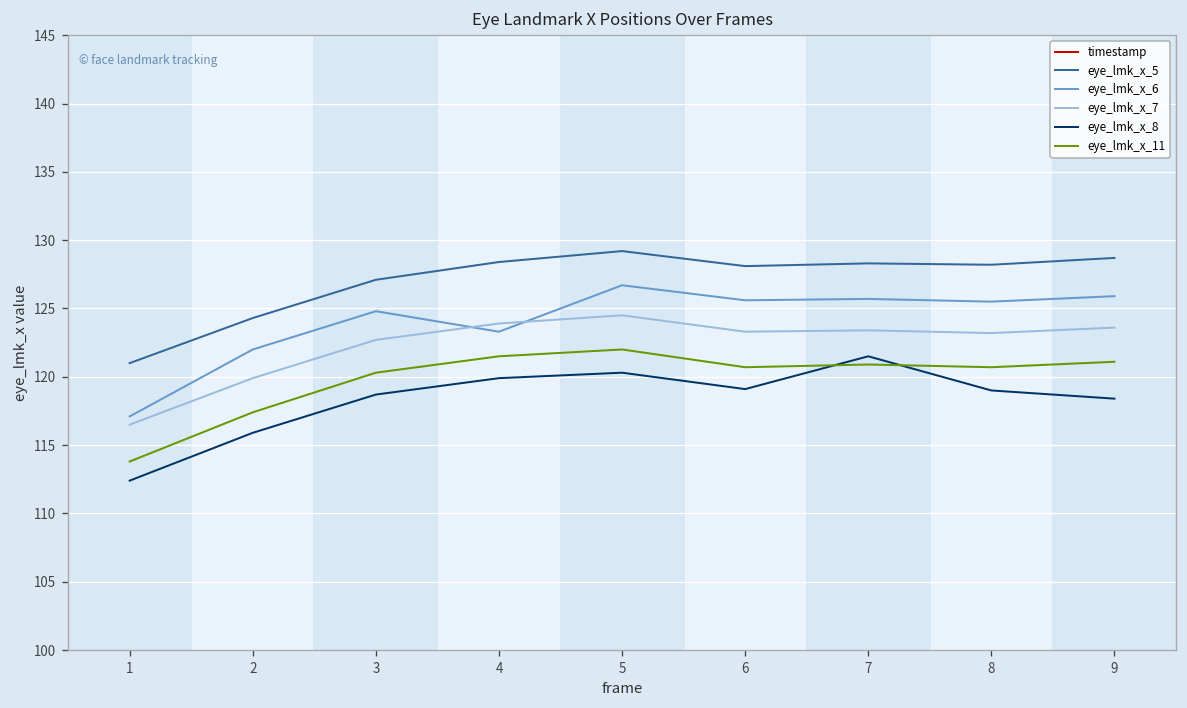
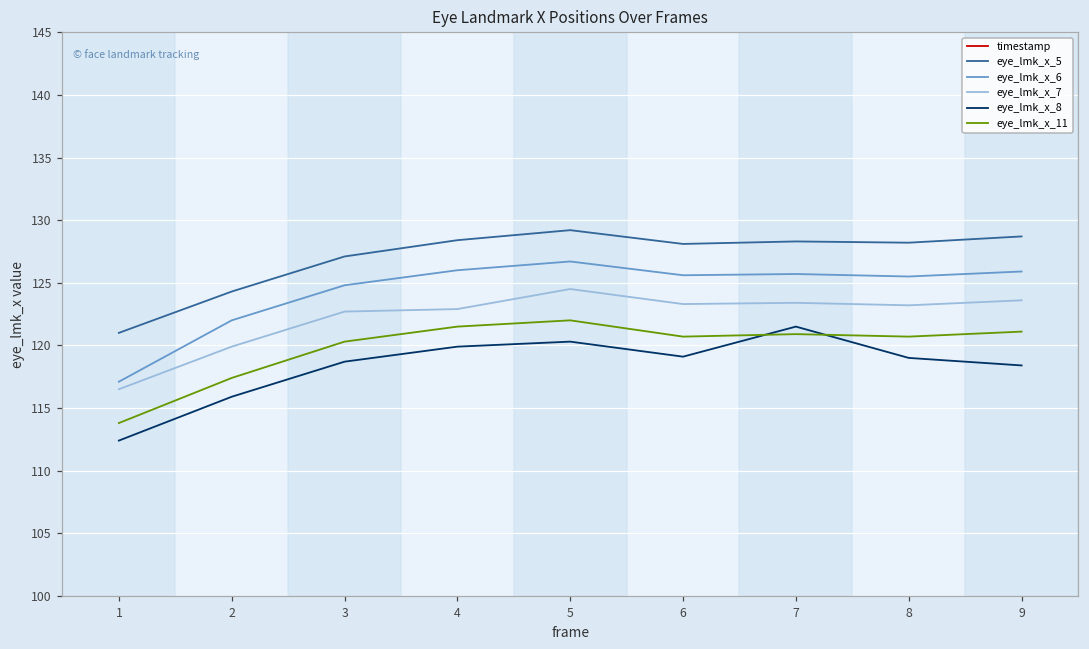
eye_lmk_x_6, 4: 123.3 -> 126.0
eye_lmk_x_7, 4: 123.9 -> 122.9
